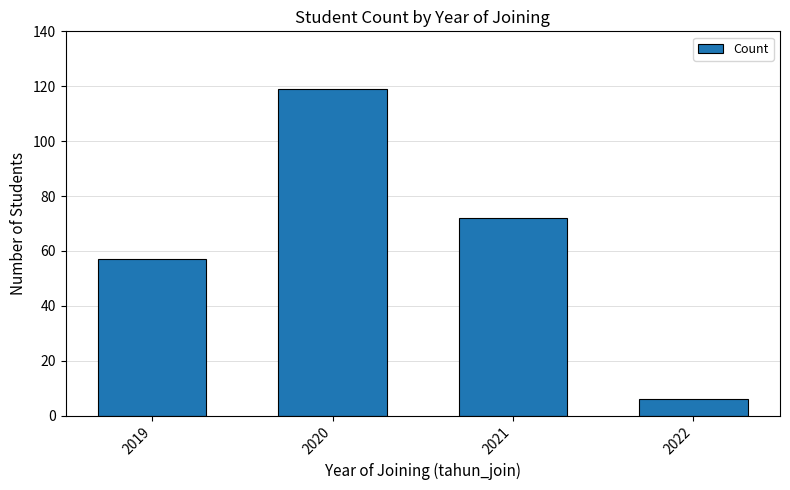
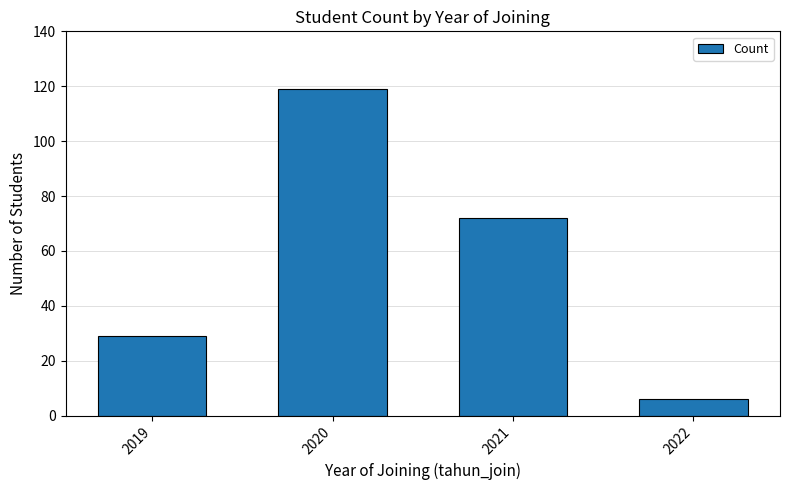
2019: 57 -> 29
